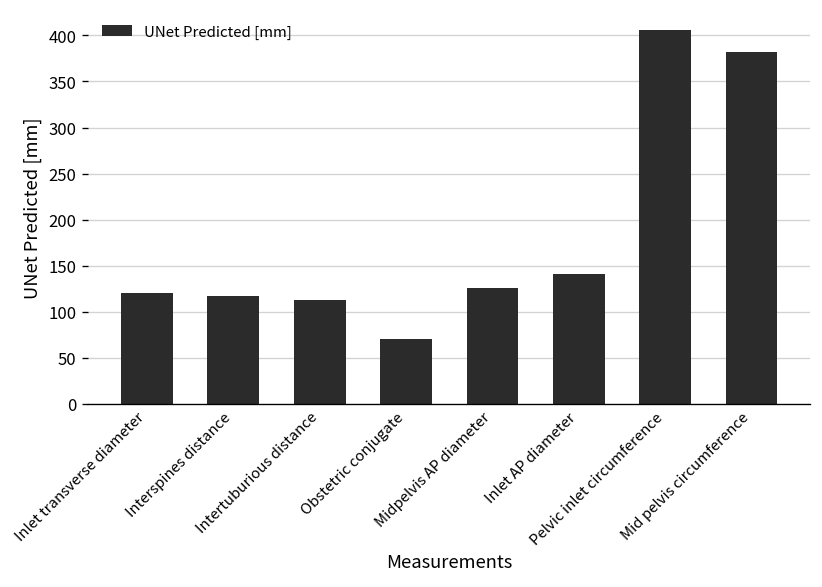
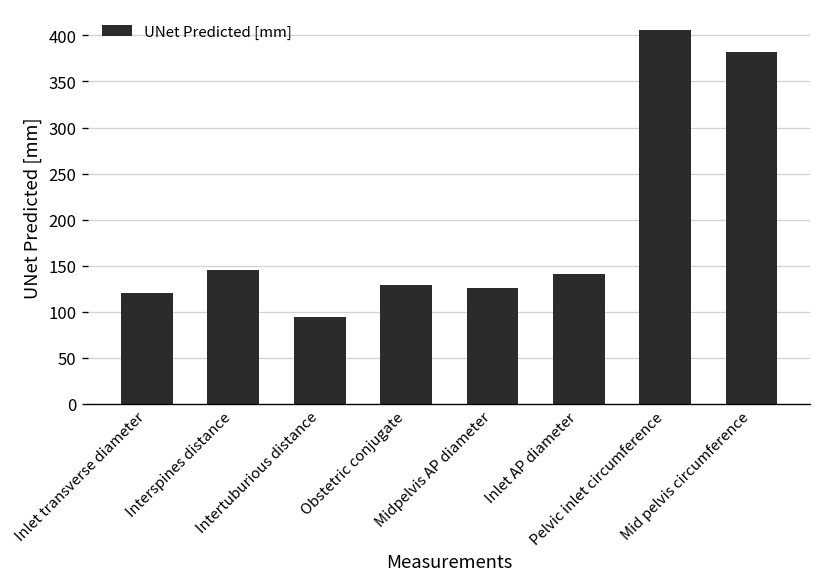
Interspines distance: 120 -> 140
Intertuburious distance: 110 -> 90
Obstetric conjugate: 70 -> 130
